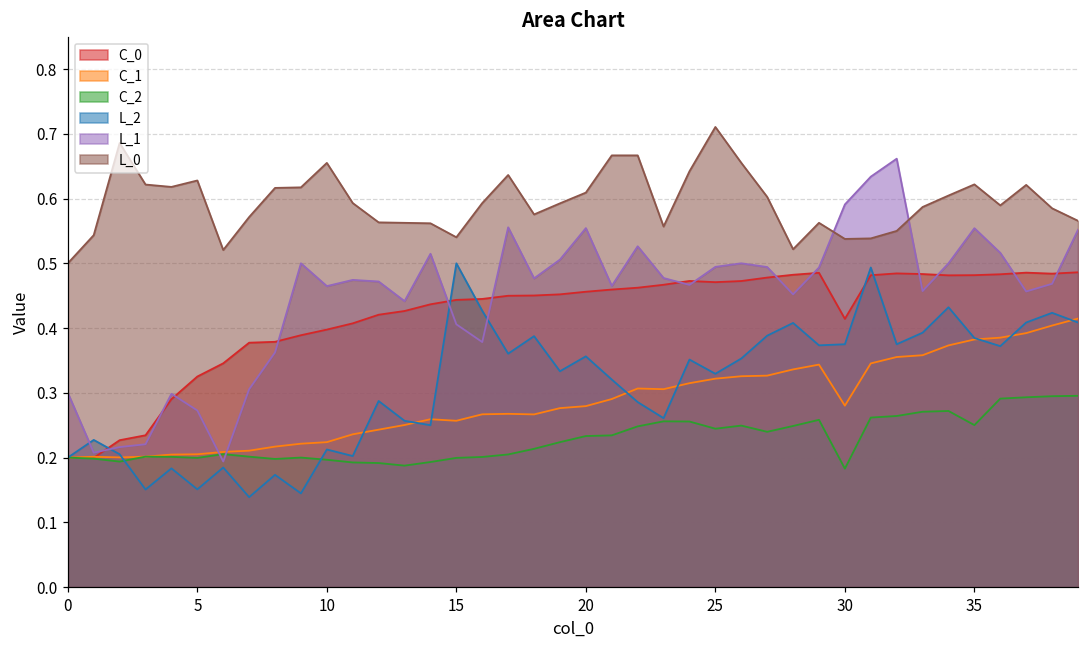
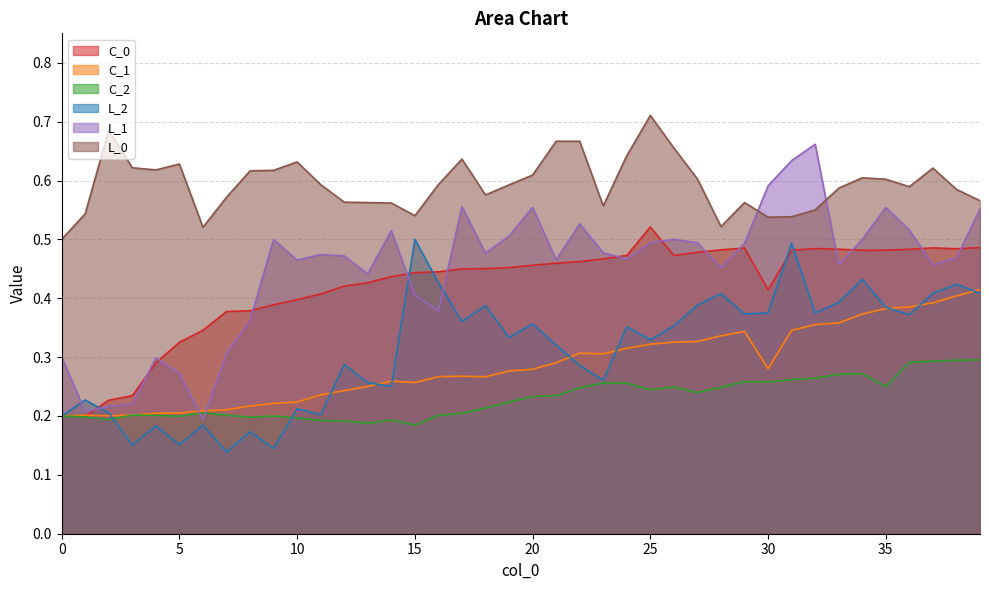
L_0, 10: 0.66 -> 0.63
C_2, 15: 0.20 -> 0.18
C_0, 25: 0.47 -> 0.52
C_2, 30: 0.18 -> 0.26
L_0, 35: 0.62 -> 0.60
